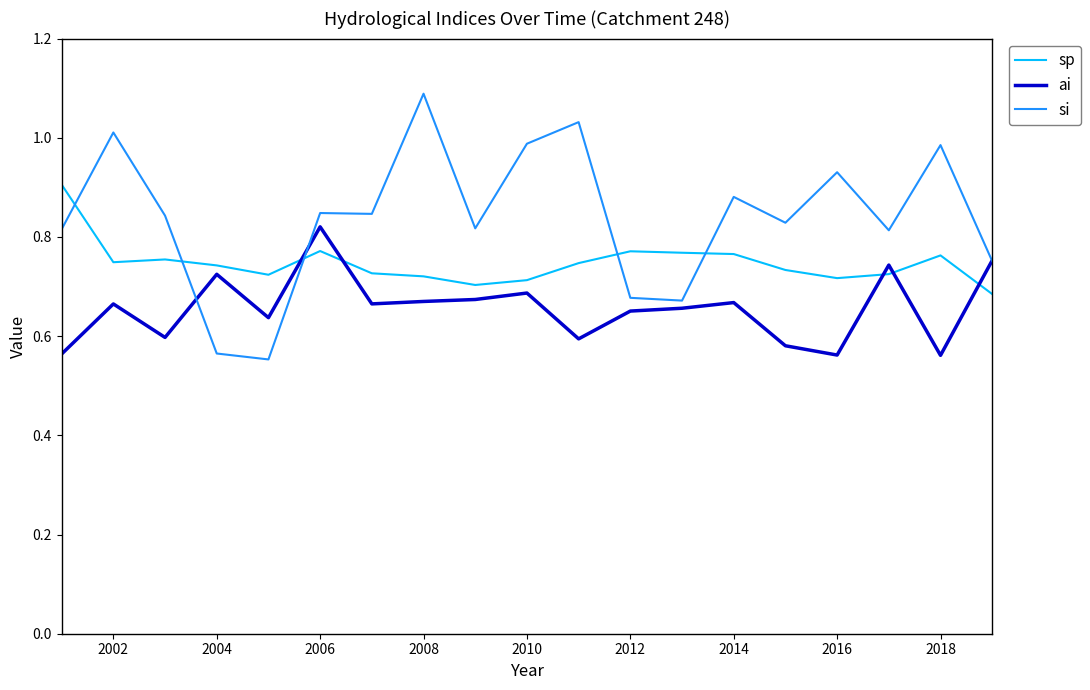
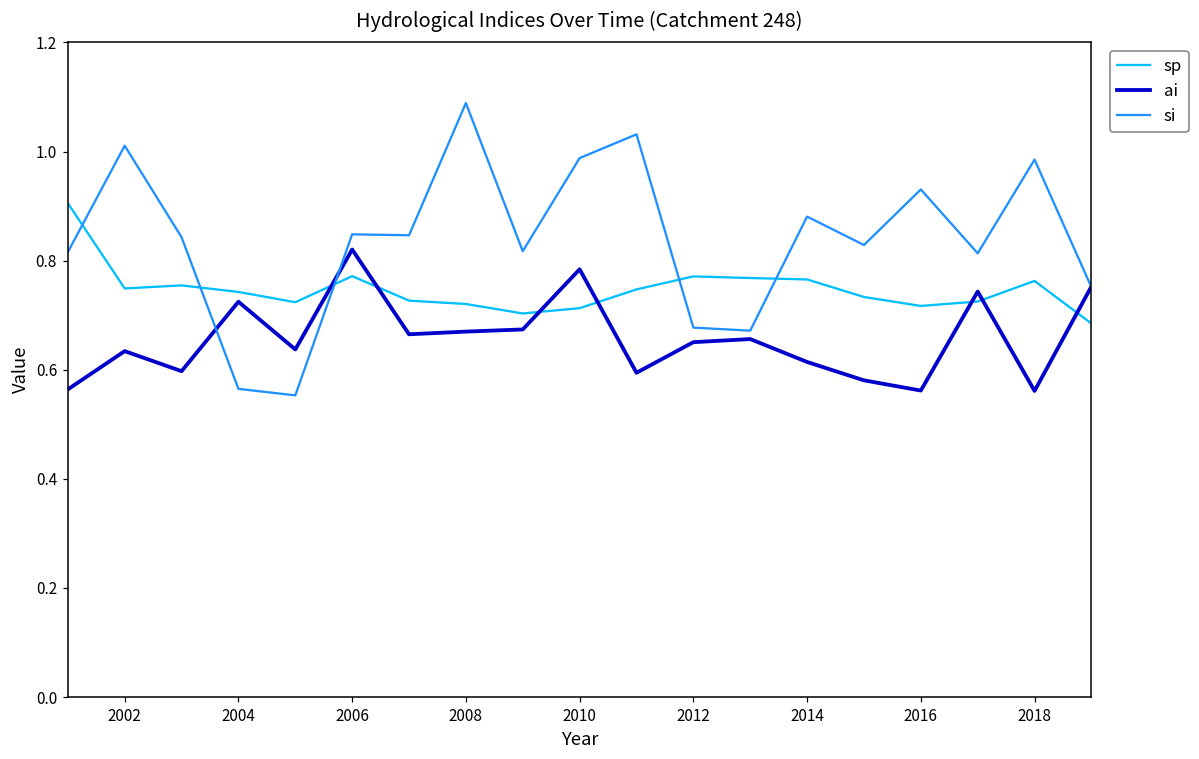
ai, 2002: 0.66 -> 0.63
ai, 2010: 0.69 -> 0.78
ai, 2014: 0.67 -> 0.61
